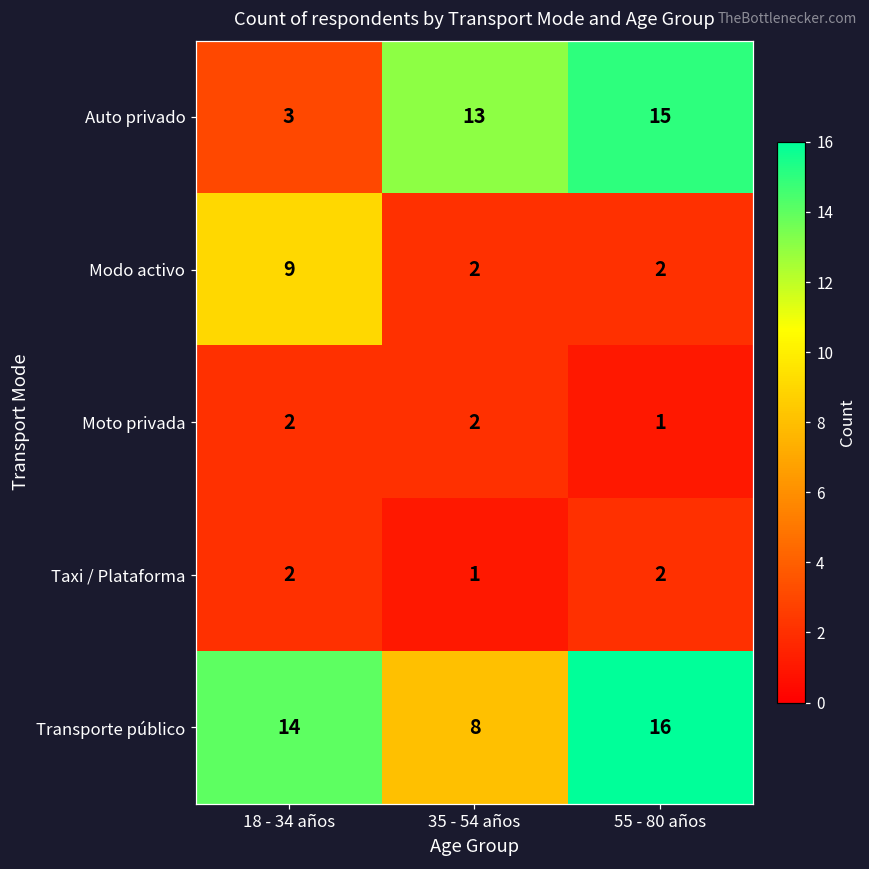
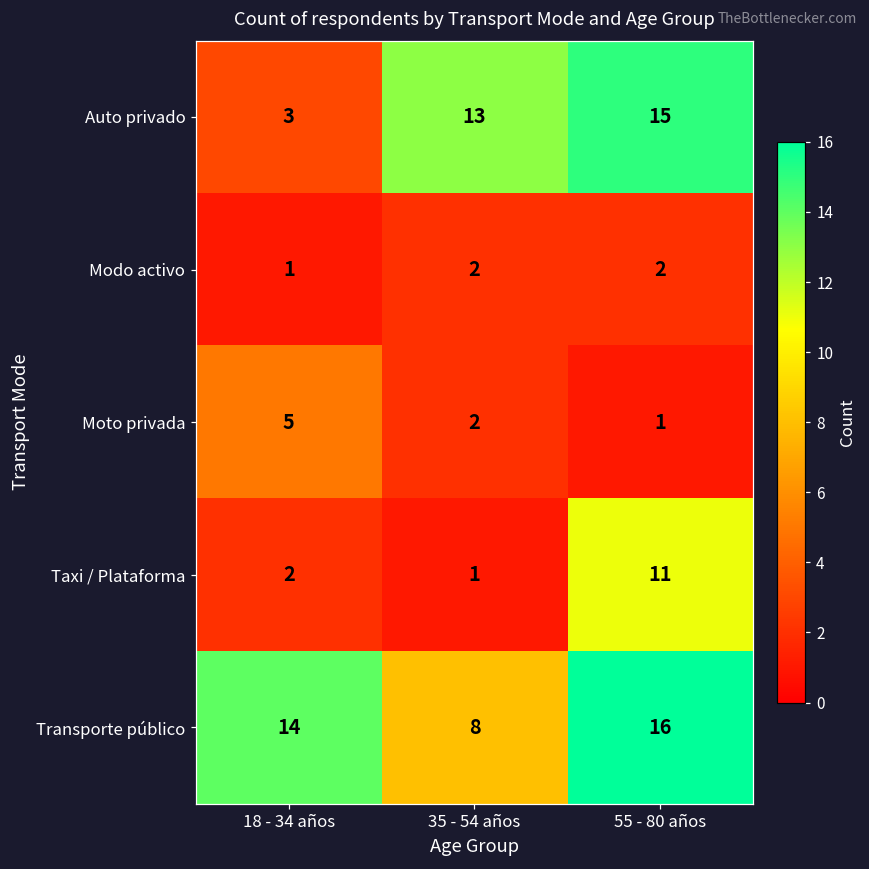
Modo activo, 18 - 34 años: 9 -> 1
Moto privada, 18 - 34 años: 2 -> 5
Taxi / Plataforma, 55 - 80 años: 2 -> 11
